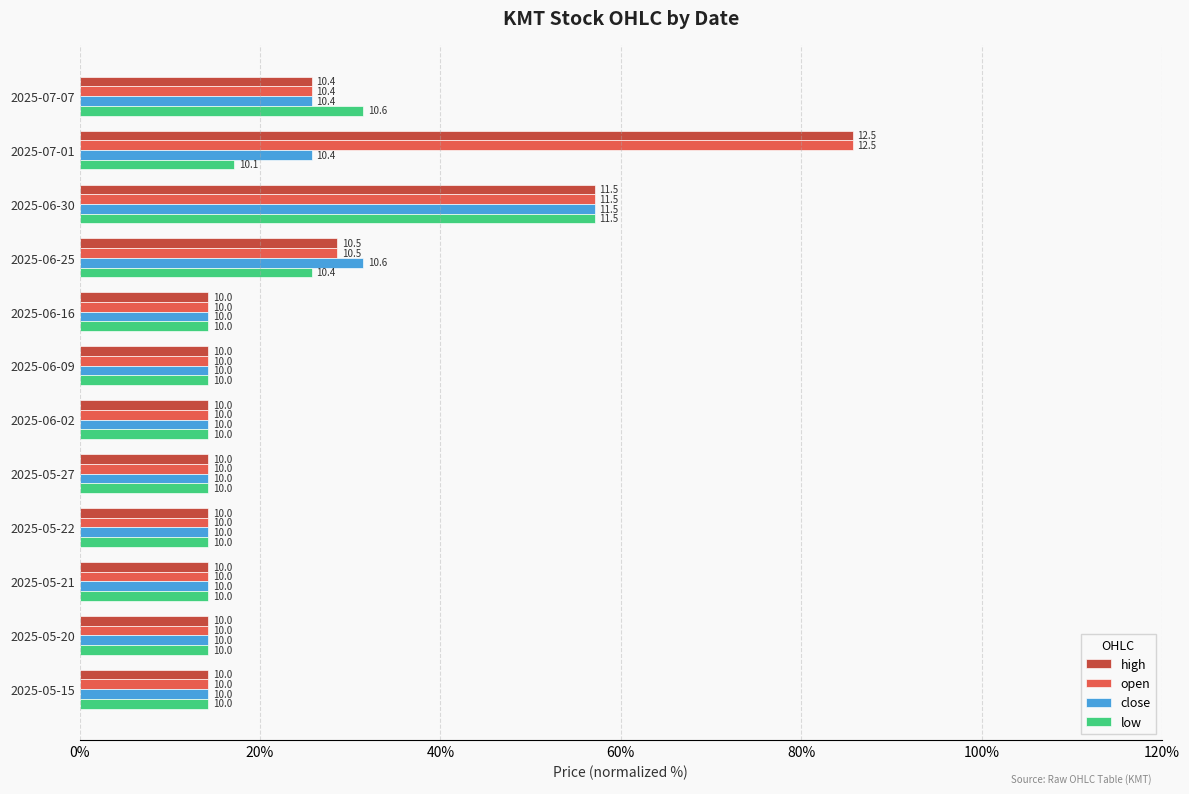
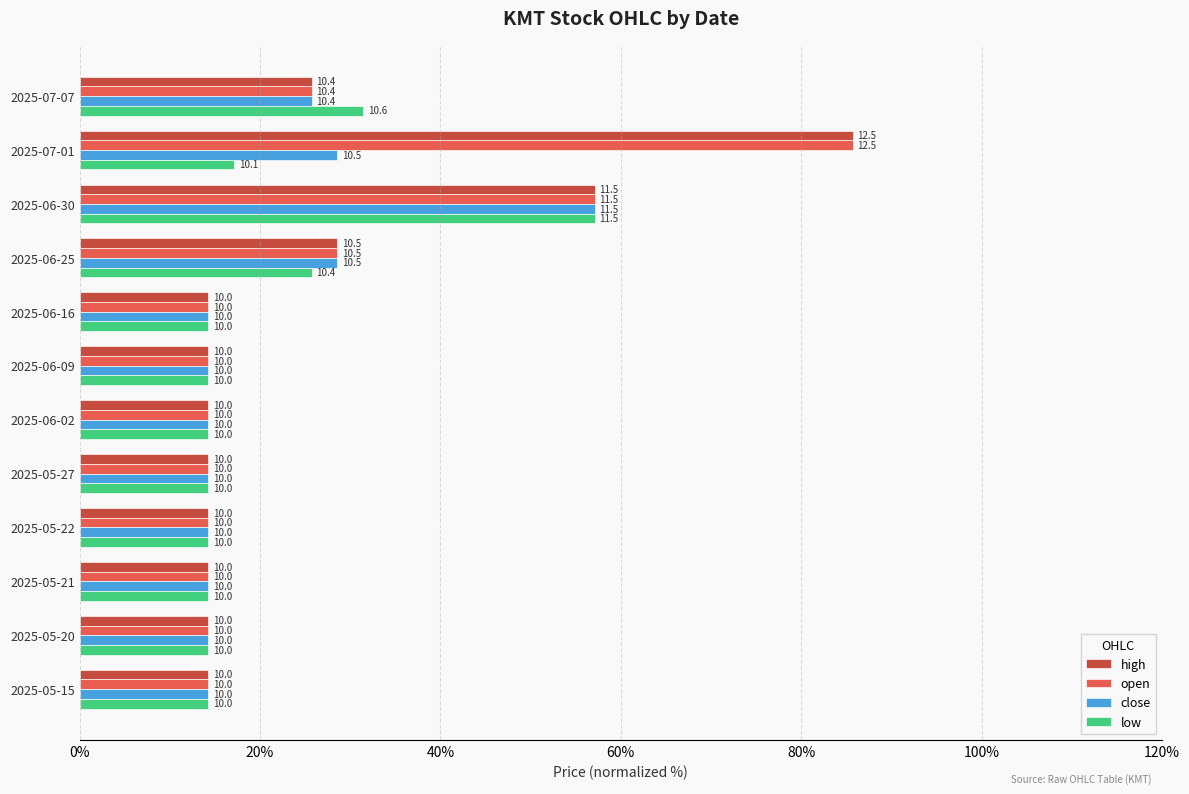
close, 2025-07-01: 10.4 -> 10.5
close, 2025-06-25: 10.6 -> 10.5
